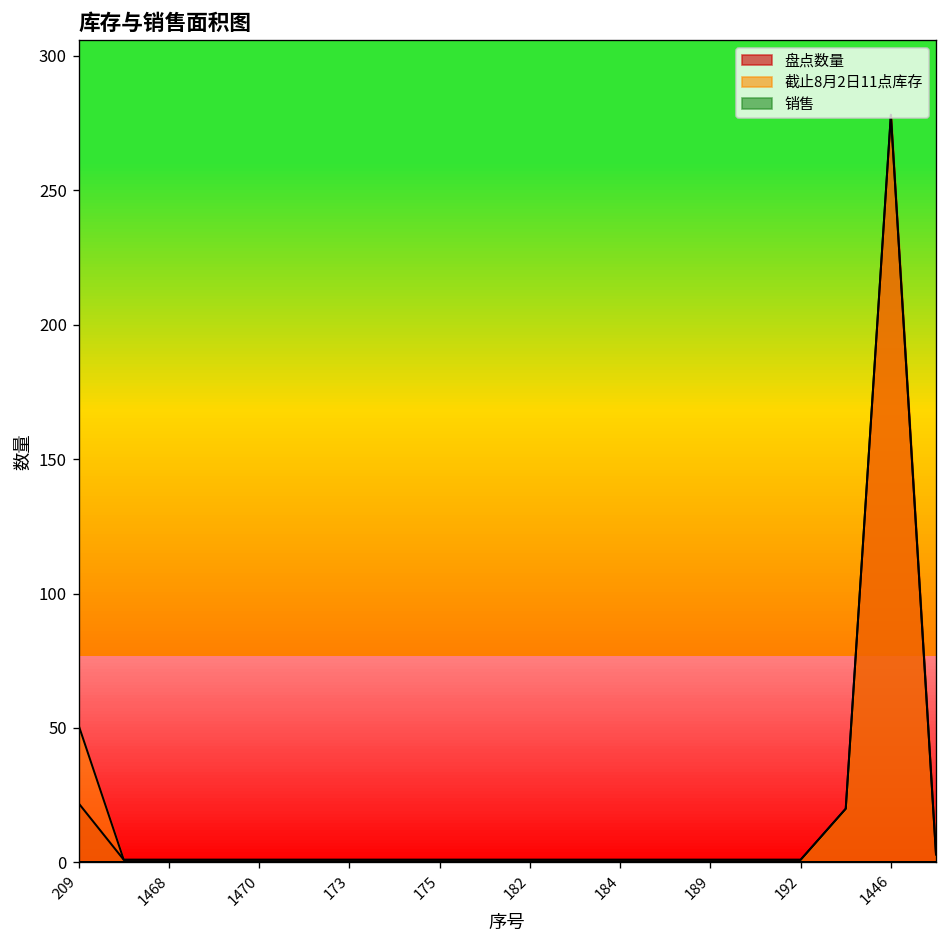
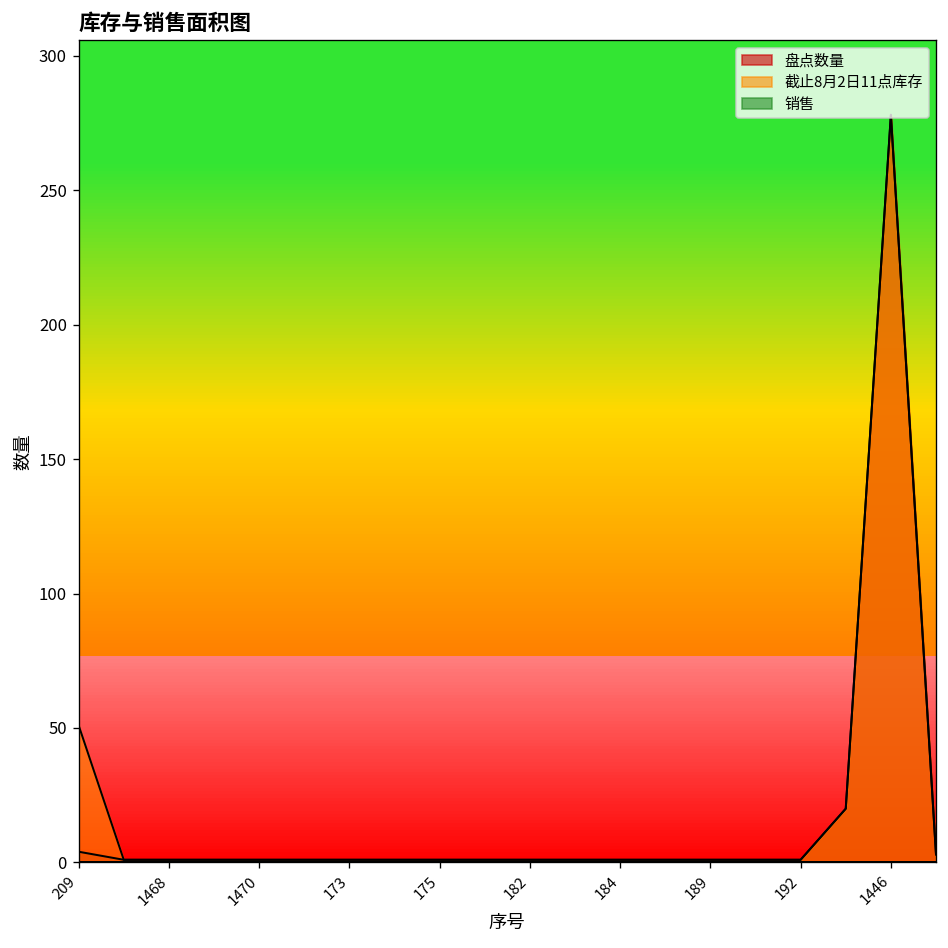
盘点数量, 209: 22 -> 4
